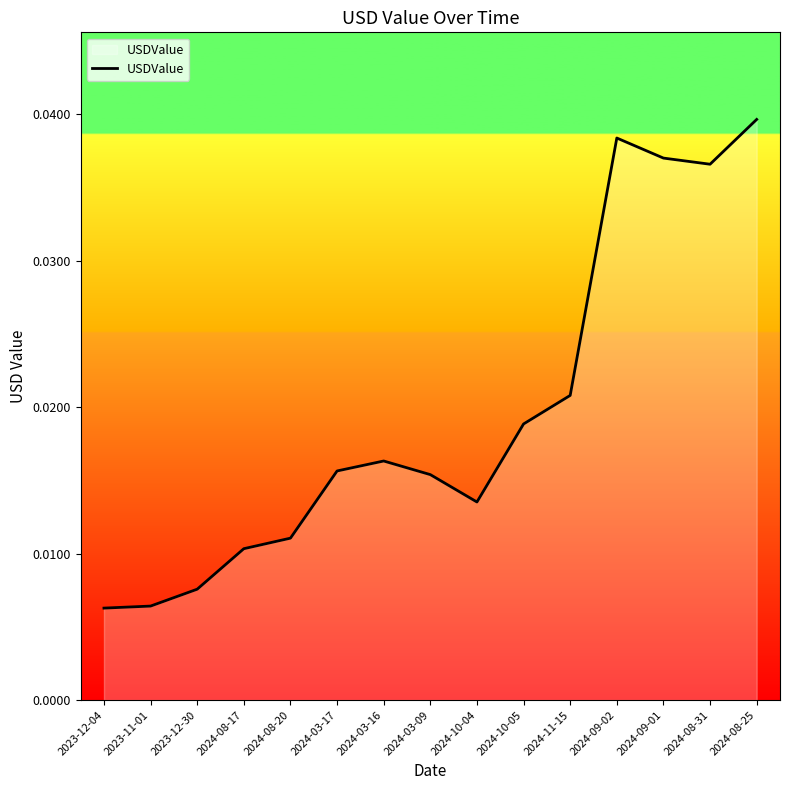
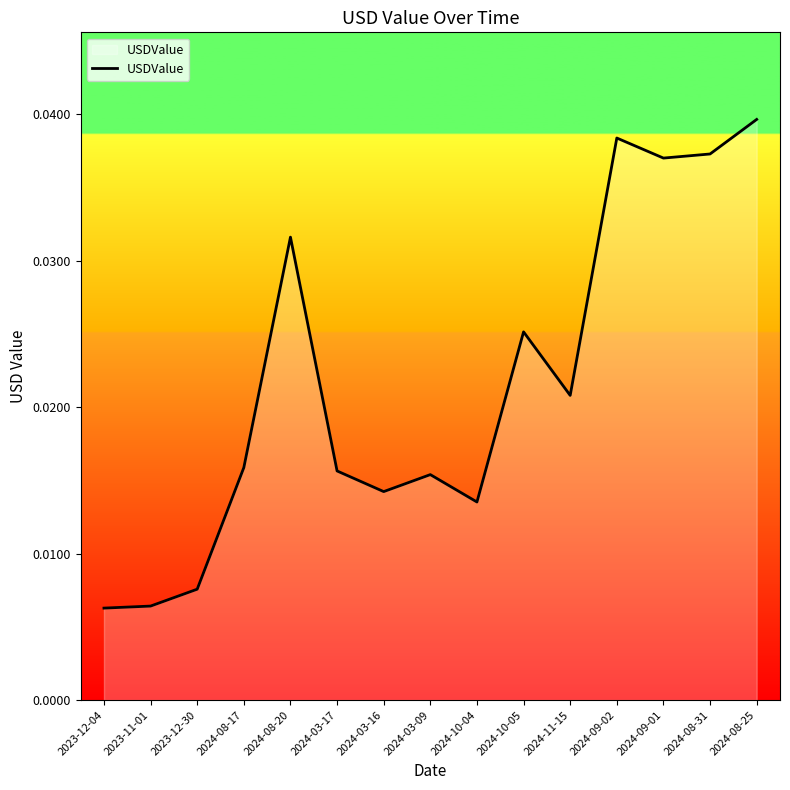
2024-08-17: 0.0103 -> 0.0159
2024-08-20: 0.0111 -> 0.0316
2024-03-16: 0.0163 -> 0.0142
2024-10-05: 0.0189 -> 0.0252
2024-08-31: 0.0366 -> 0.0373
